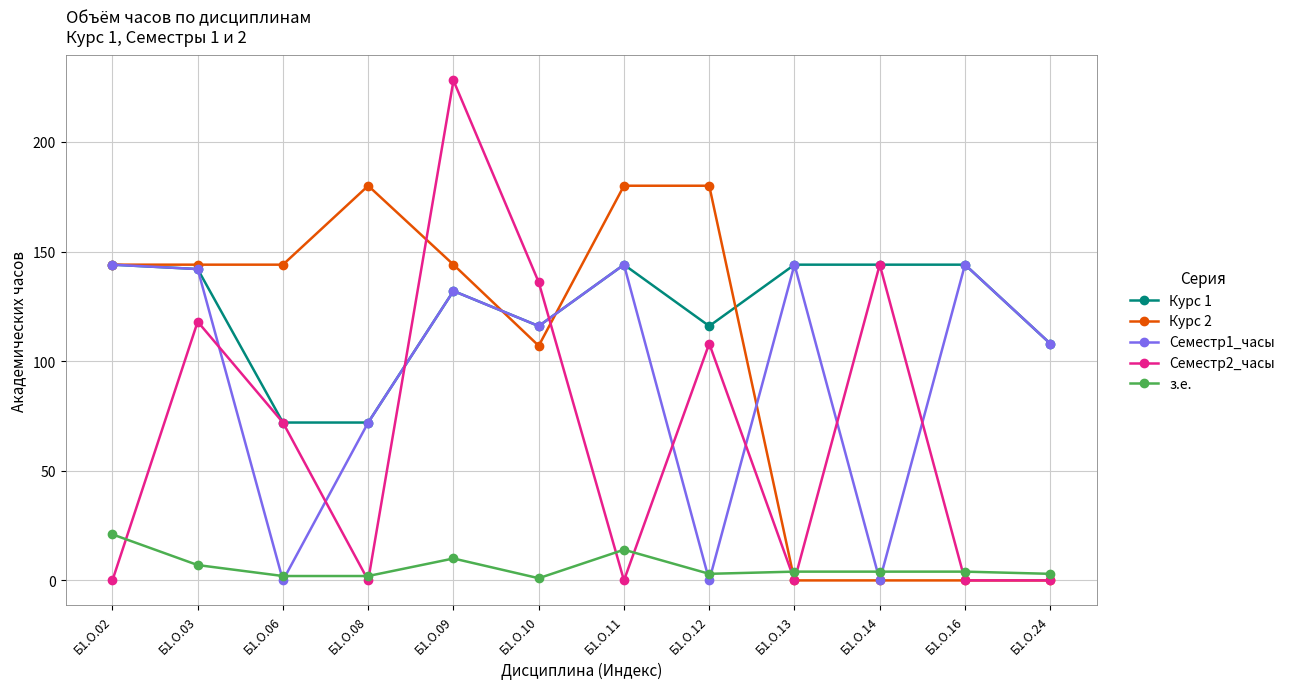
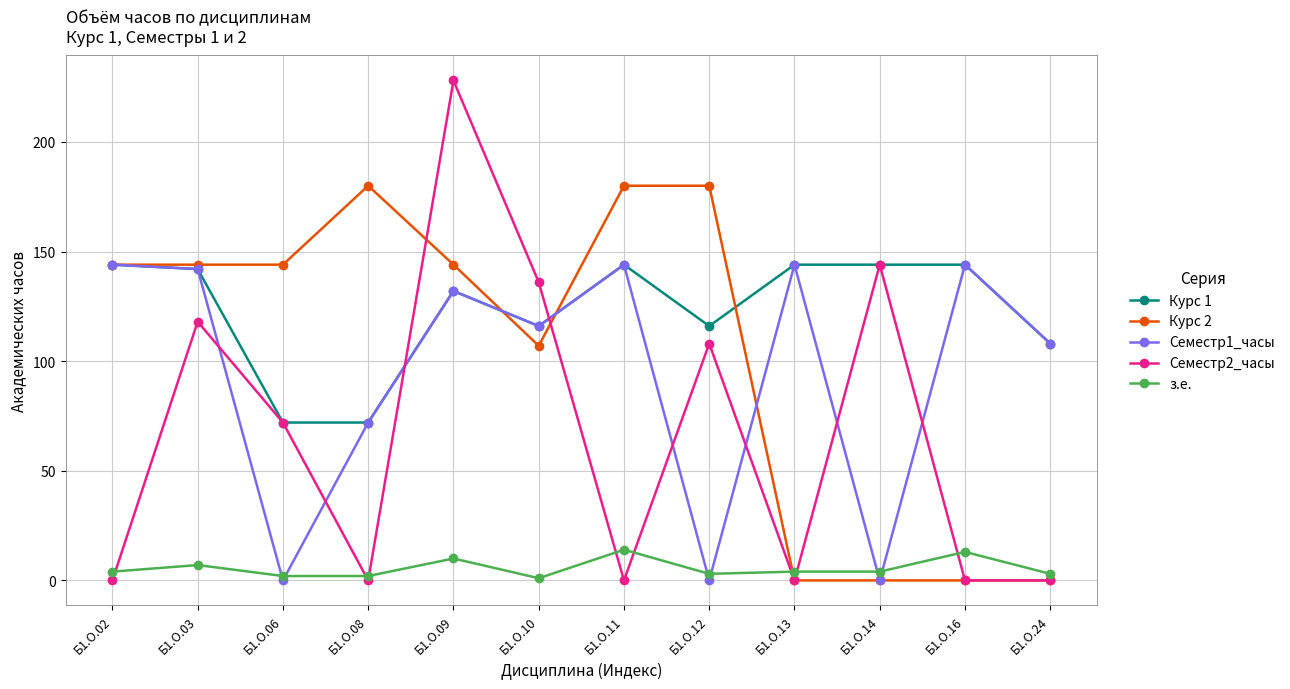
з.е., Б1.О.02: 21 -> 4
з.е., Б1.О.16: 4 -> 13
